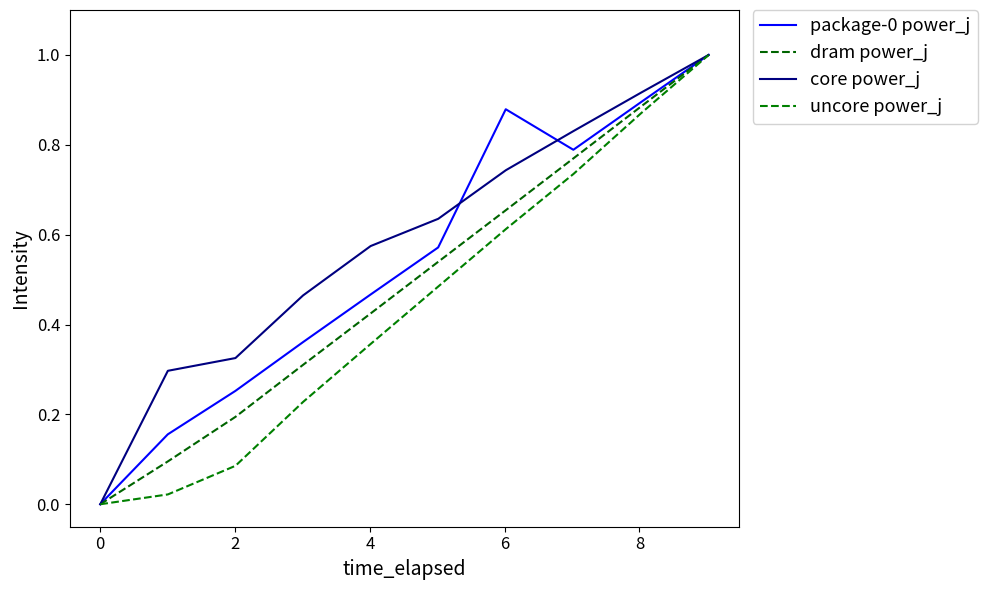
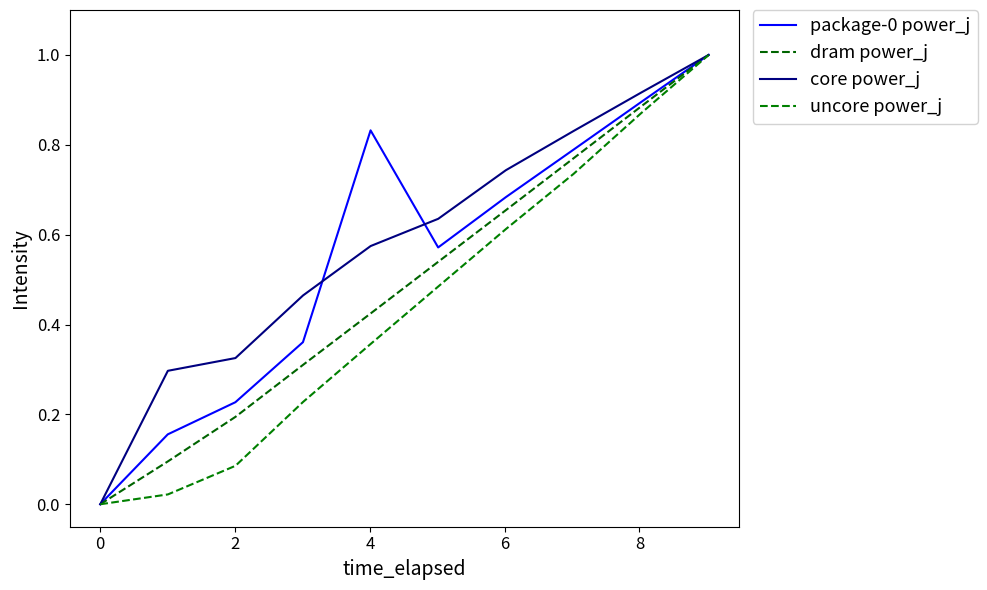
package-0 power_j, 2: 0.25 -> 0.23
package-0 power_j, 4: 0.47 -> 0.83
package-0 power_j, 6: 0.88 -> 0.68
